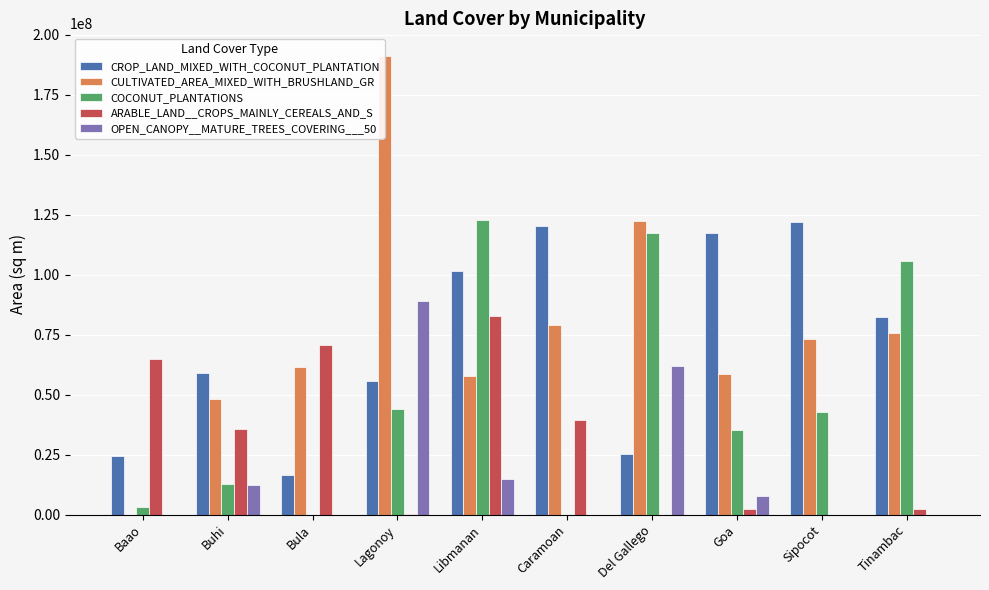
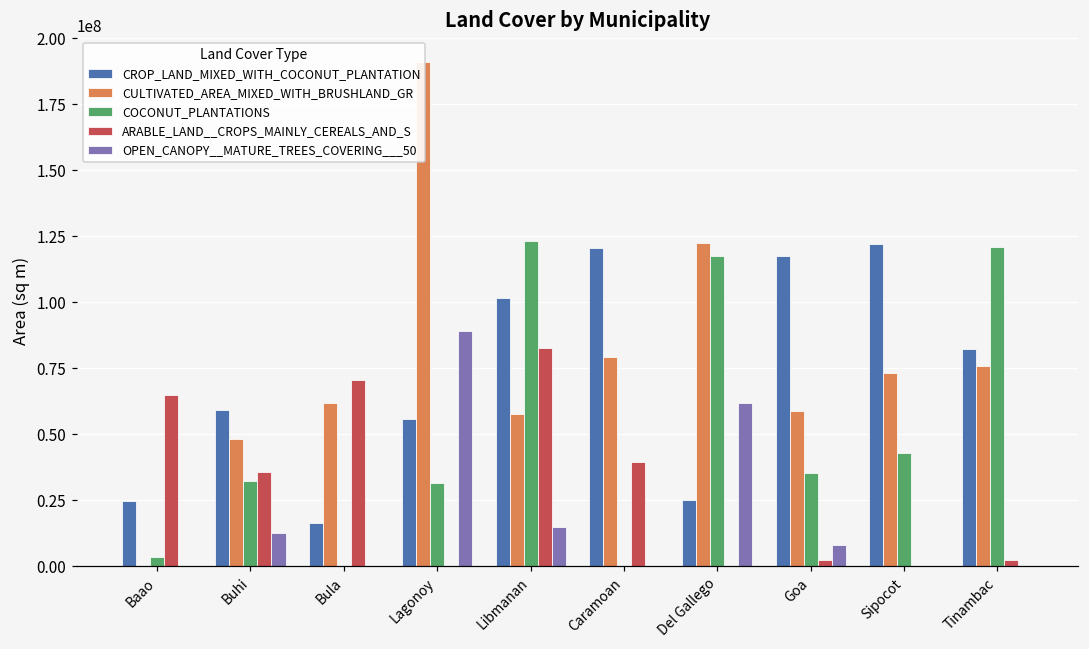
COCONUT_PLANTATIONS, Buhi: 13000000 -> 32000000
COCONUT_PLANTATIONS, Lagonoy: 44000000 -> 32000000
COCONUT_PLANTATIONS, Tinambac: 106000000 -> 121000000
